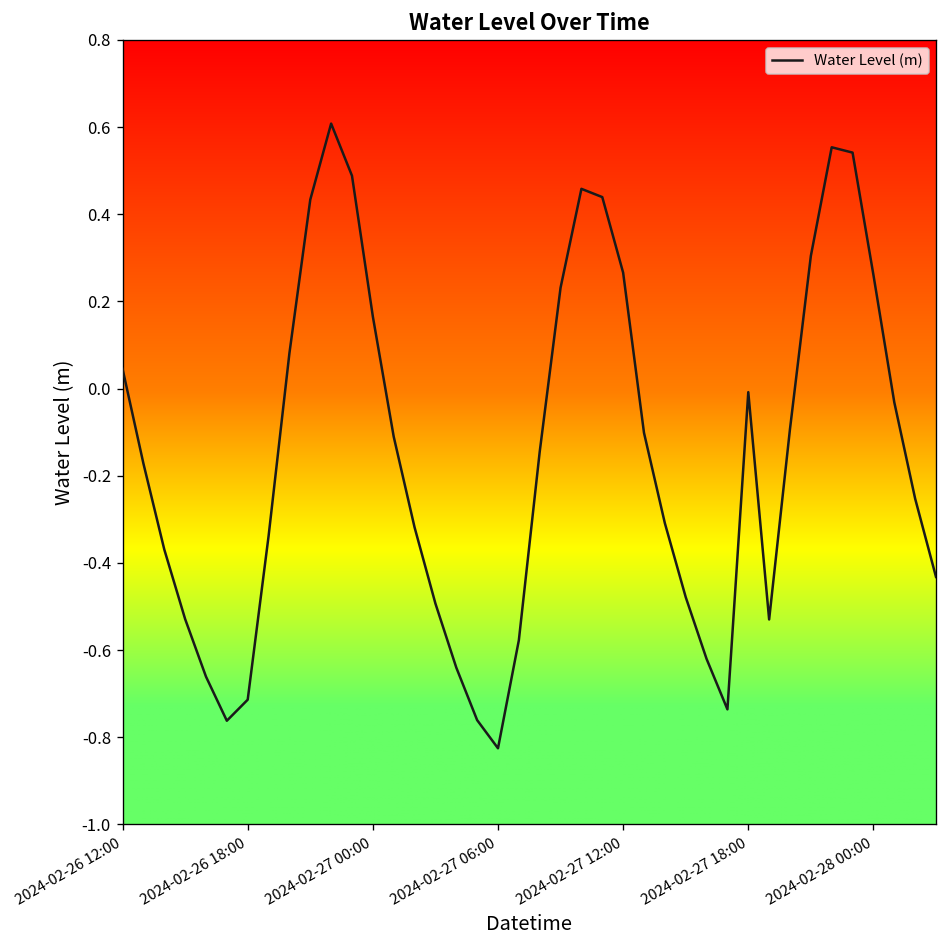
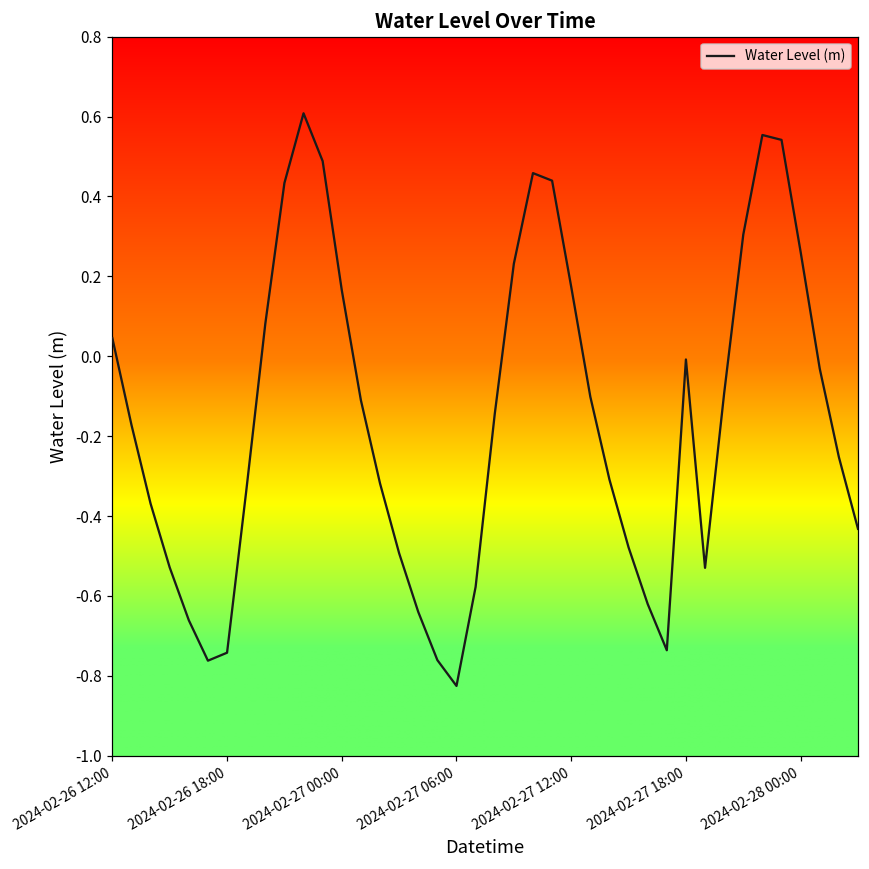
2024-02-26 18:00: -0.71 -> -0.74
2024-02-27 12:00: 0.27 -> 0.17
